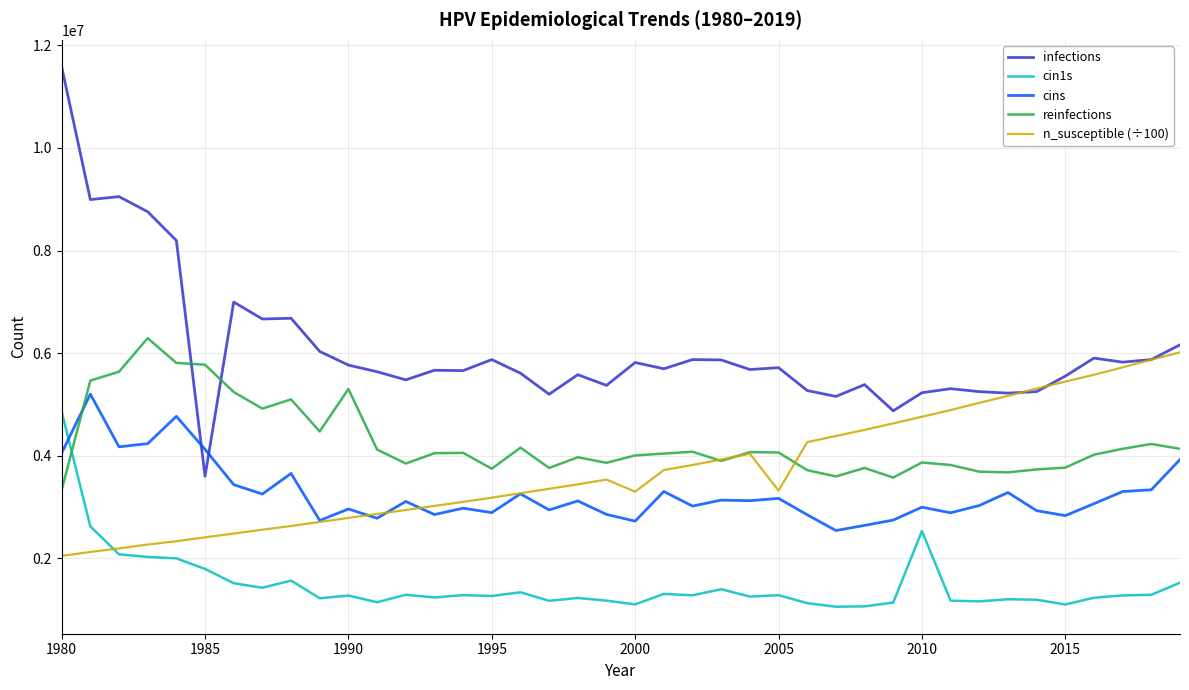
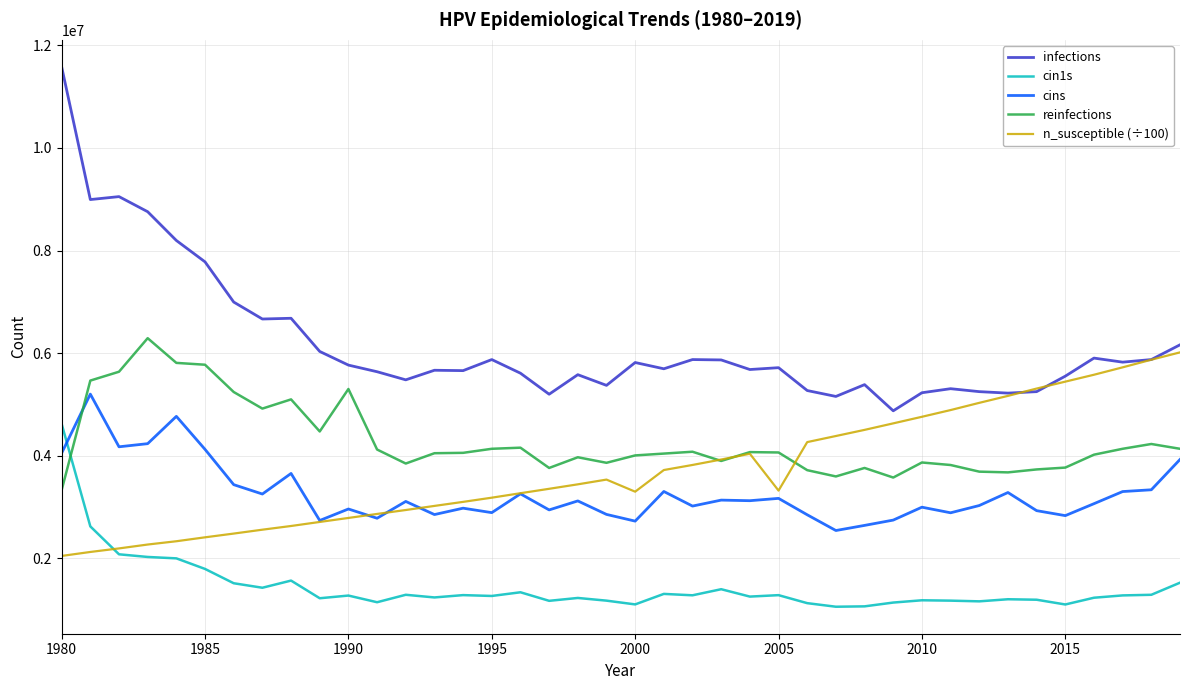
cin1s, 1980: 4900000 -> 4600000
infections, 1985: 3600000 -> 7800000
reinfections, 1995: 3700000 -> 4100000
cin1s, 2010: 2500000 -> 1200000
